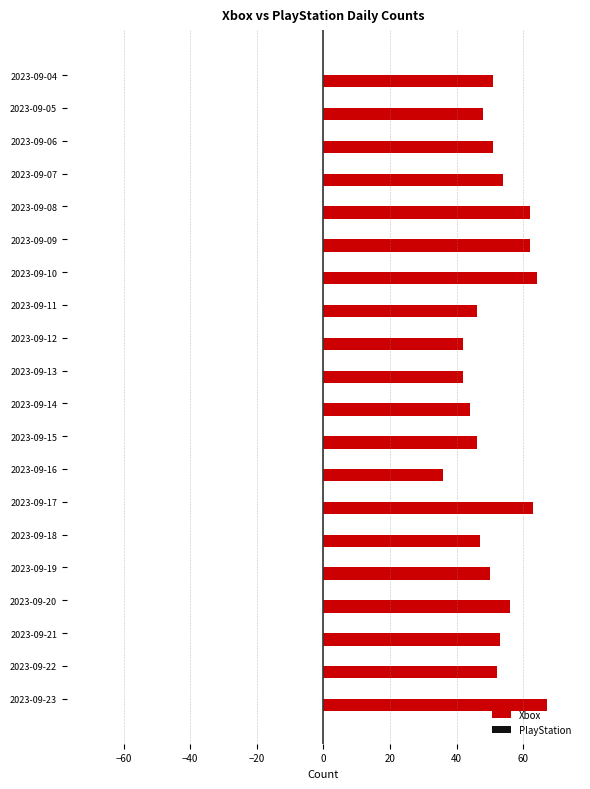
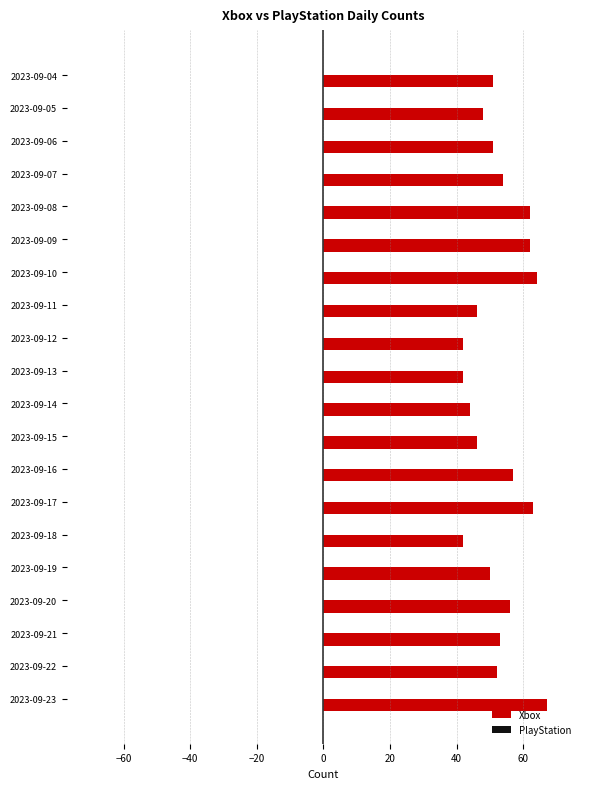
Xbox, 2023-09-16: 36 -> 57
Xbox, 2023-09-18: 47 -> 42
